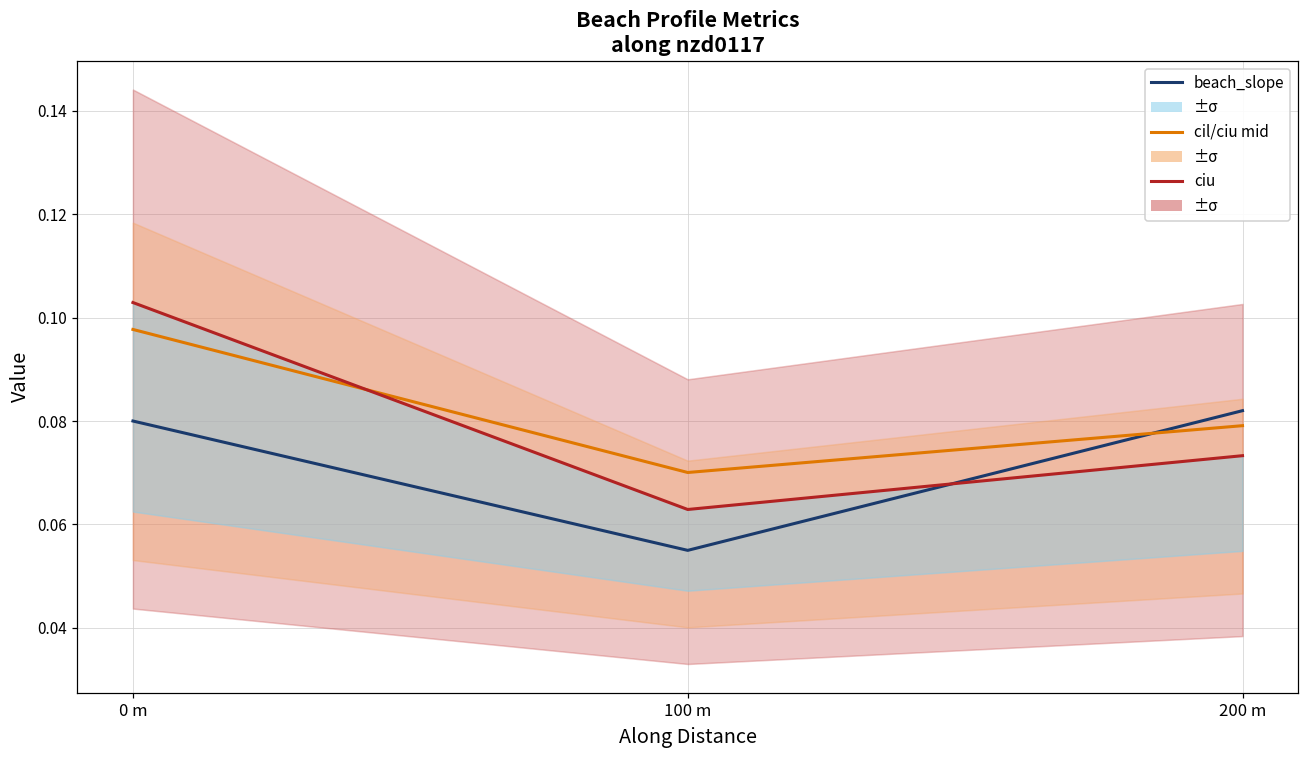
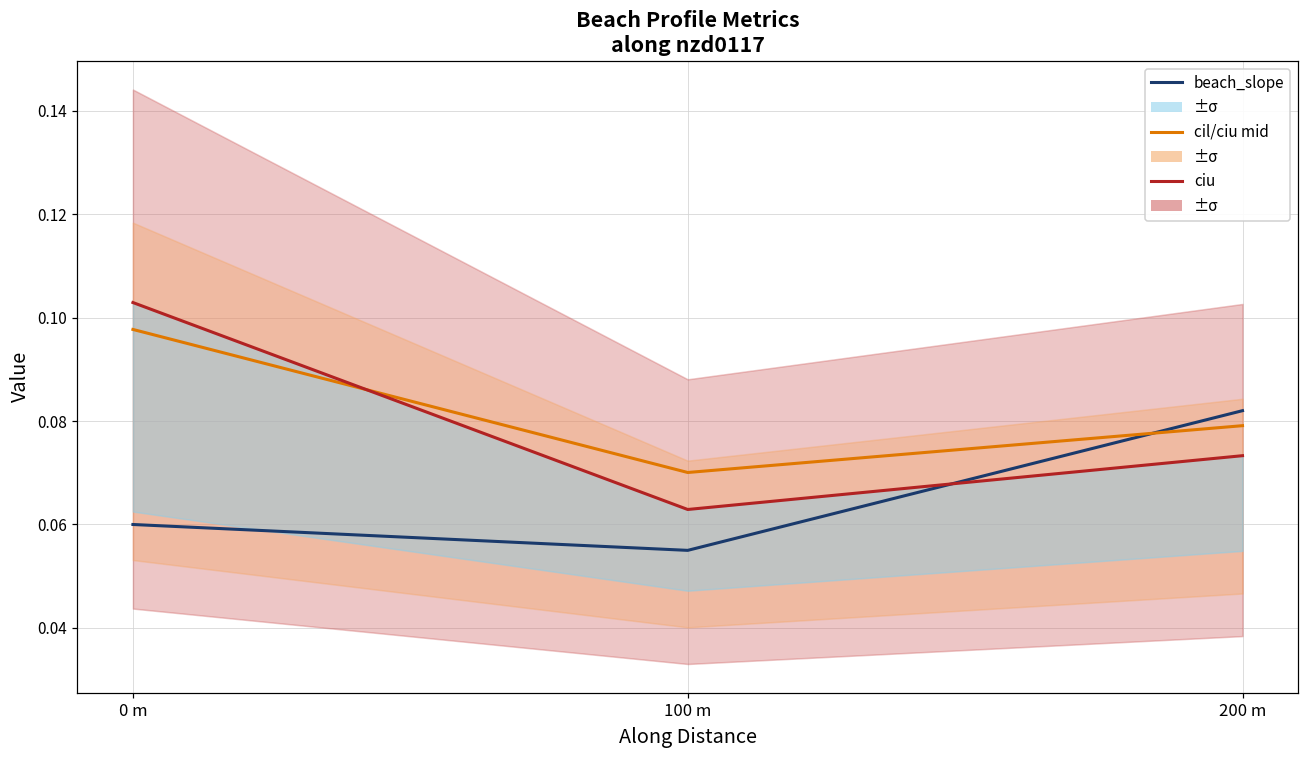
beach_slope, 0 m: 0.08 -> 0.06
